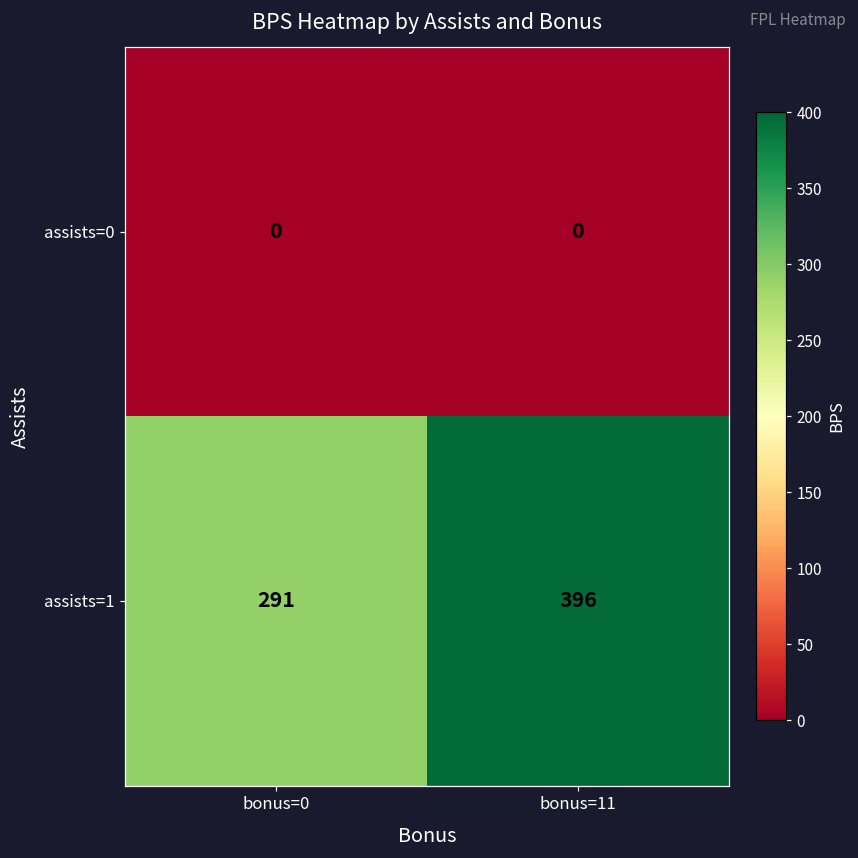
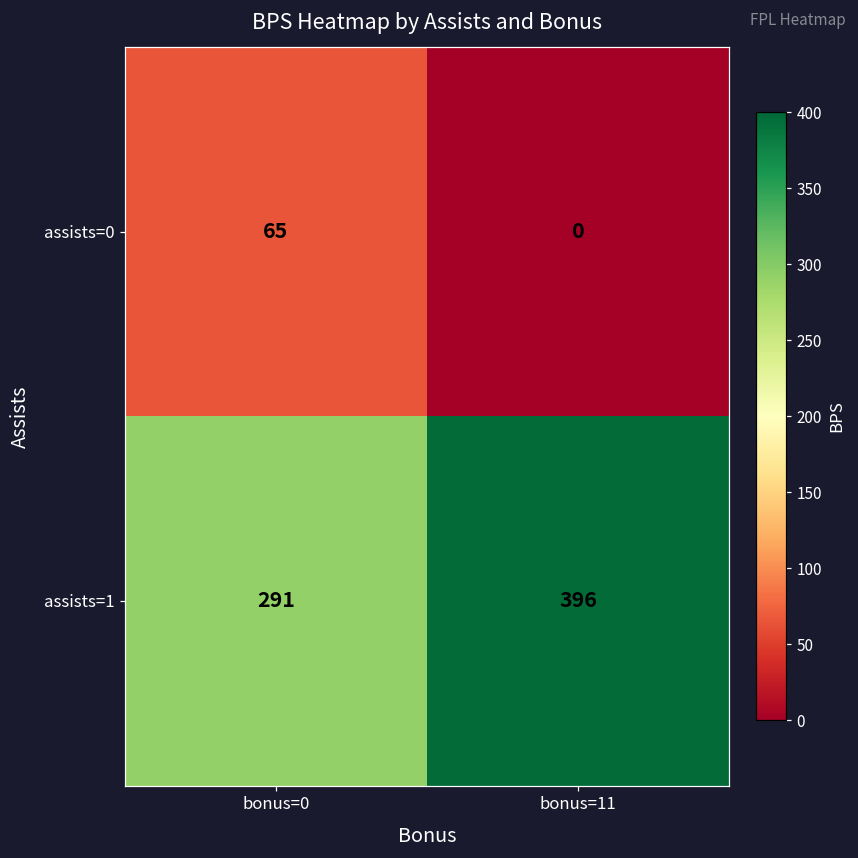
assists=0, bonus=0: 0 -> 65
